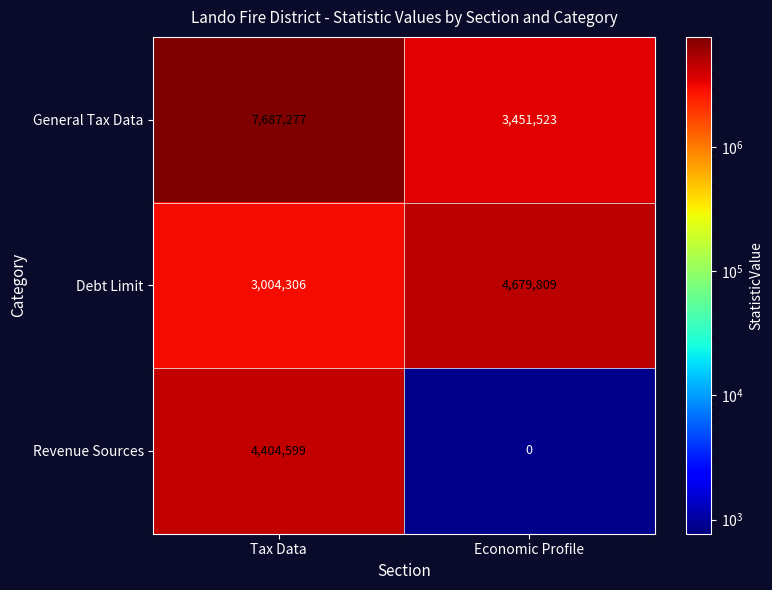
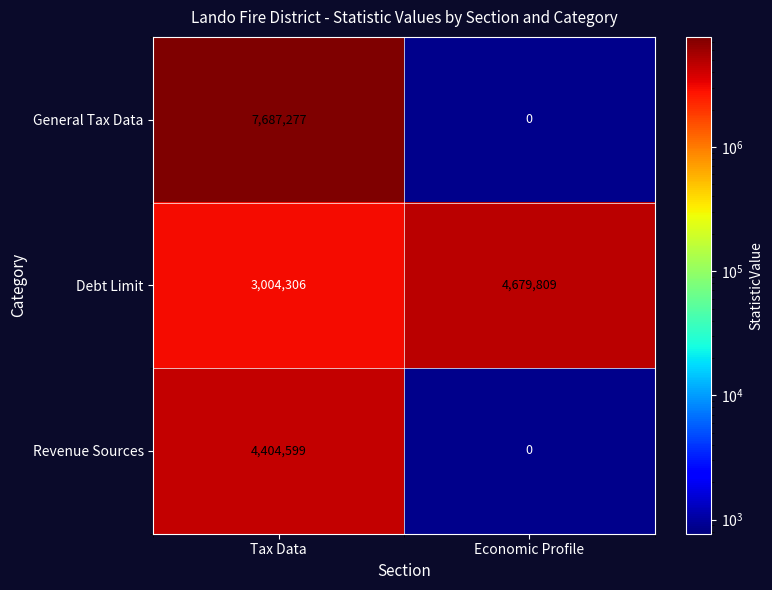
General Tax Data, Economic Profile: 3,451,523 -> 0
